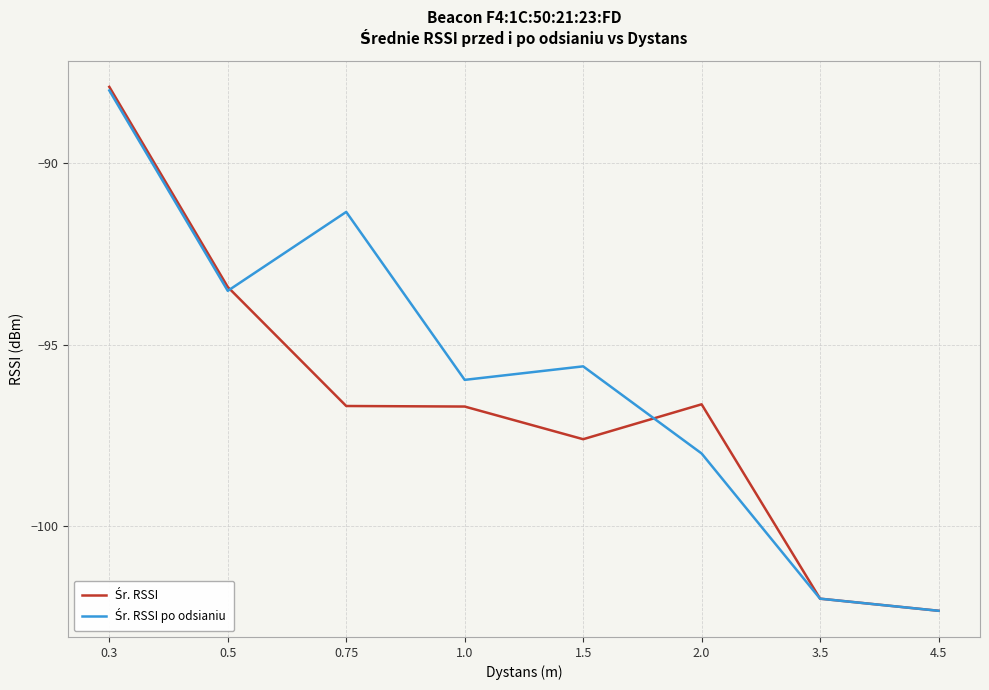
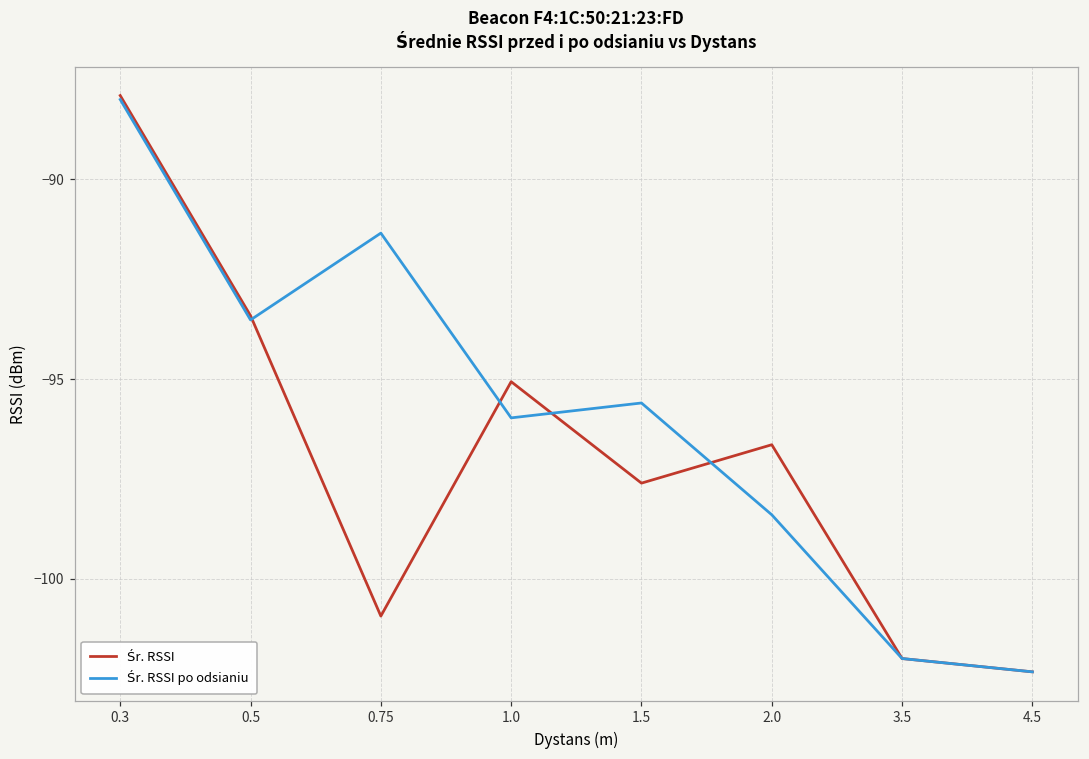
Śr. RSSI, 0.75: -96.7 -> -100.9
Śr. RSSI, 1.0: -96.7 -> -95.1
Śr. RSSI po odsianiu, 2.0: -98.0 -> -98.4
